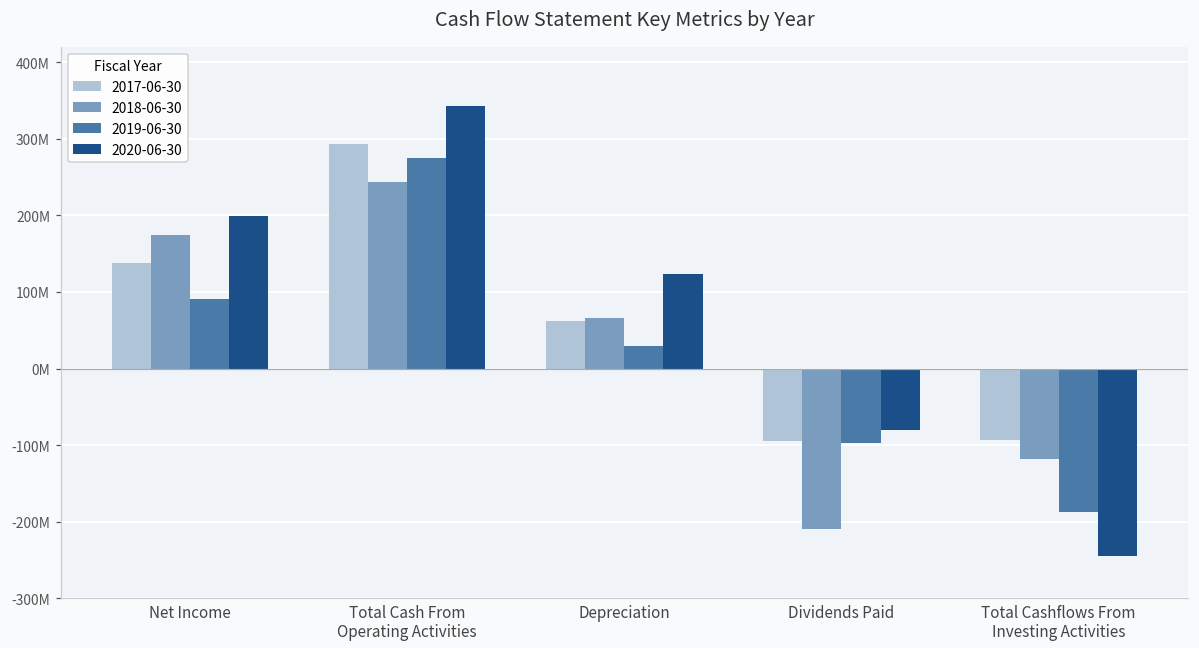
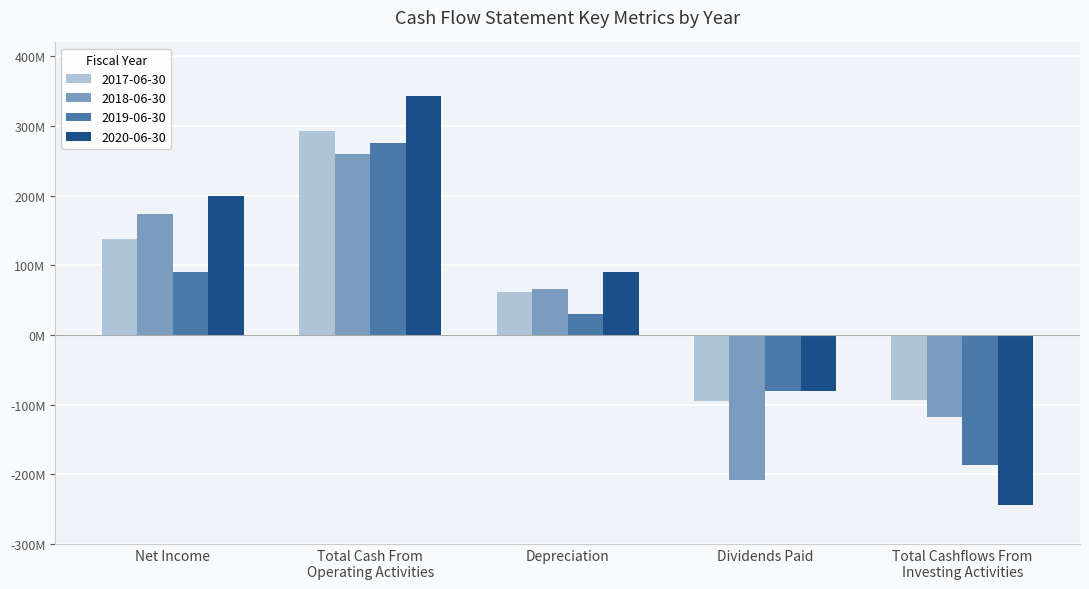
2018-06-30, Total Cash From Operating Activities: 240000000 -> 260000000
2020-06-30, Depreciation: 120000000 -> 90000000
2019-06-30, Dividends Paid: -100000000 -> -80000000
